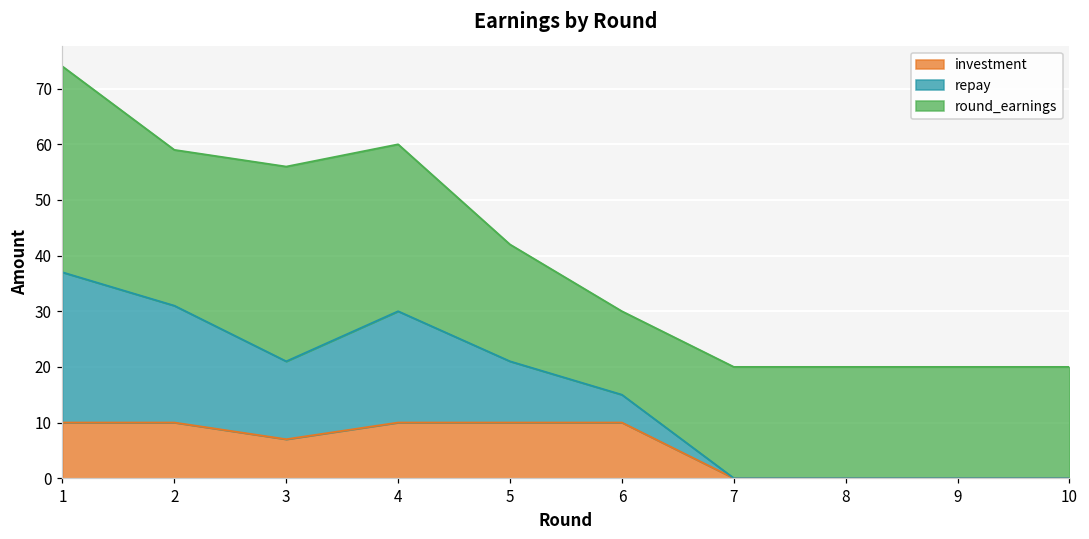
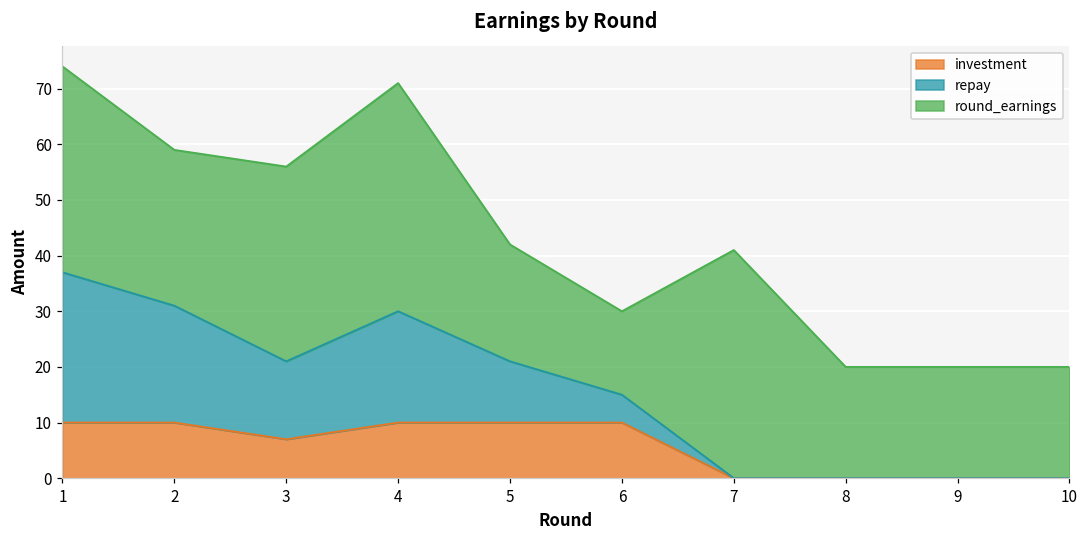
round_earnings, 4: 30 -> 41
round_earnings, 7: 20 -> 41
